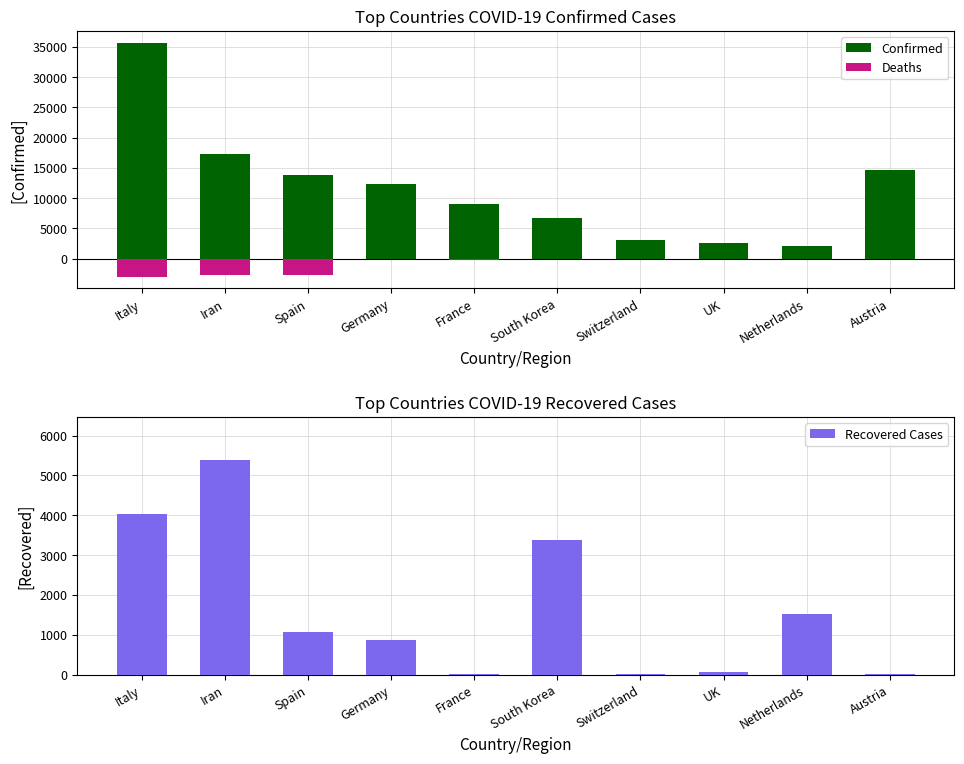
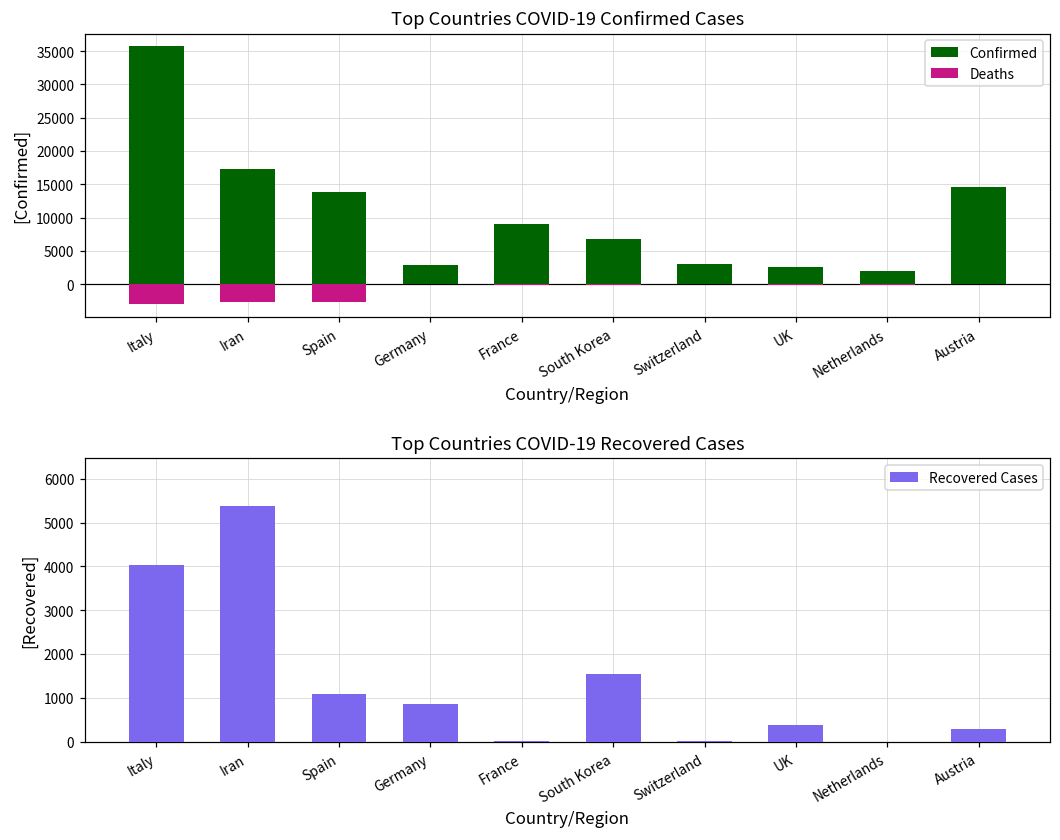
Top Countries COVID-19 Confirmed Cases, Confirmed, Germany: 12000 -> 3000
Top Countries COVID-19 Recovered Cases, South Korea: 3400 -> 1500
Top Countries COVID-19 Recovered Cases, UK: 100 -> 400
Top Countries COVID-19 Recovered Cases, Netherlands: 1500 -> 0
Top Countries COVID-19 Recovered Cases, Austria: 0 -> 300
